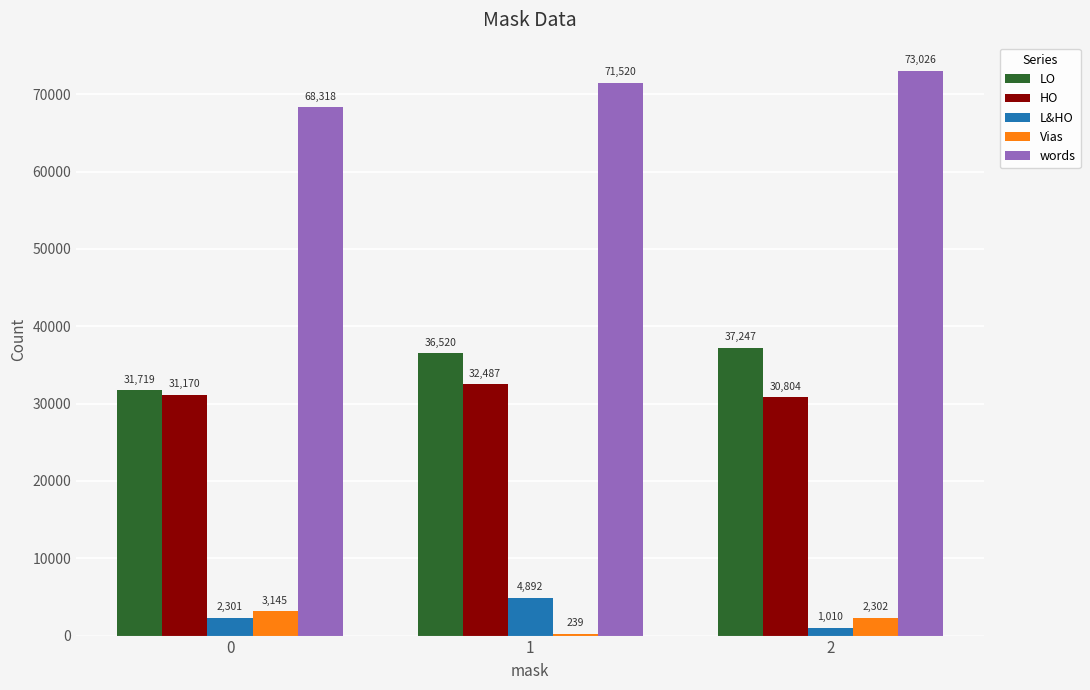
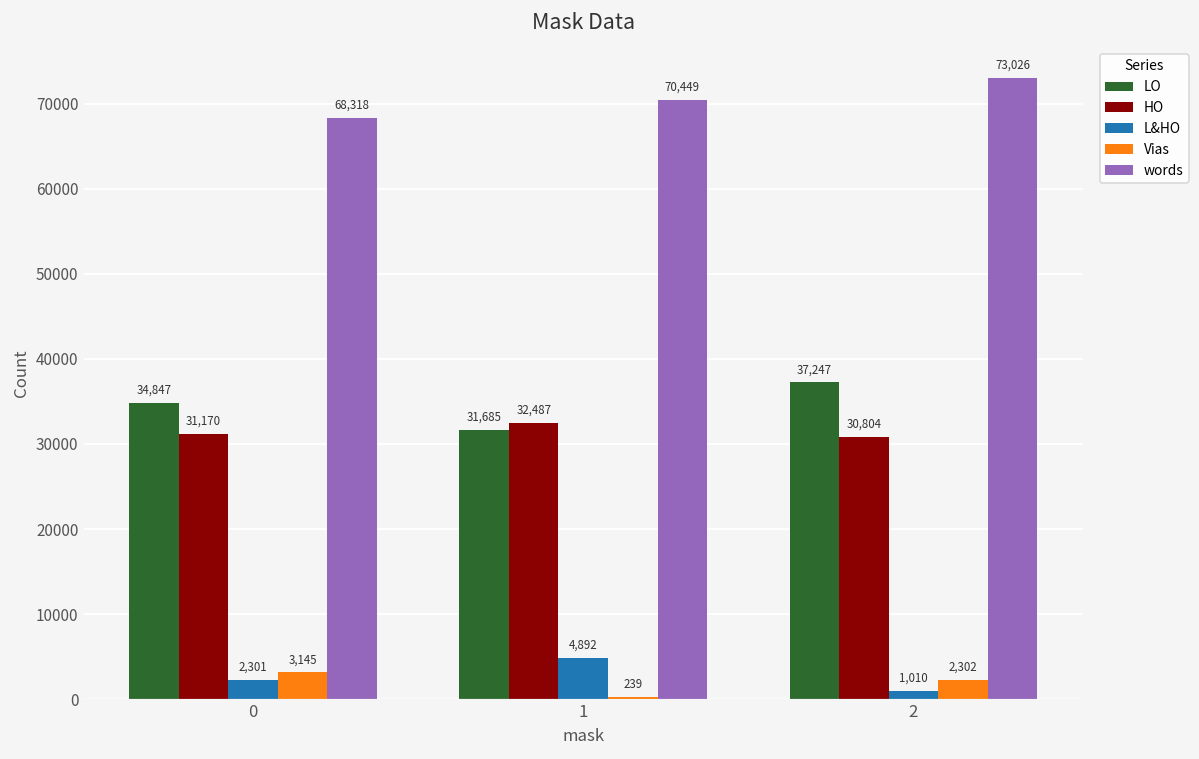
LO, 0: 31,719 -> 34,847
LO, 1: 36,520 -> 31,685
words, 1: 71,520 -> 70,449
